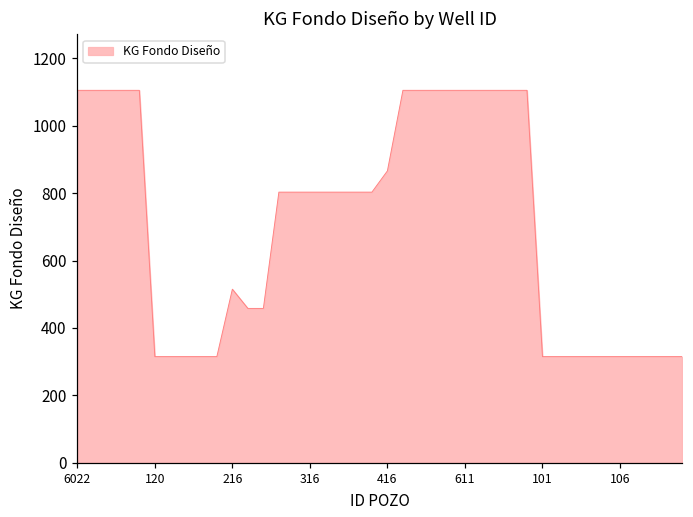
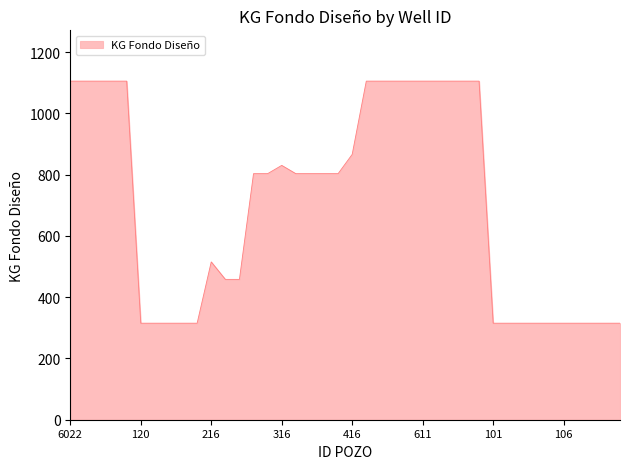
316: 800 -> 830
